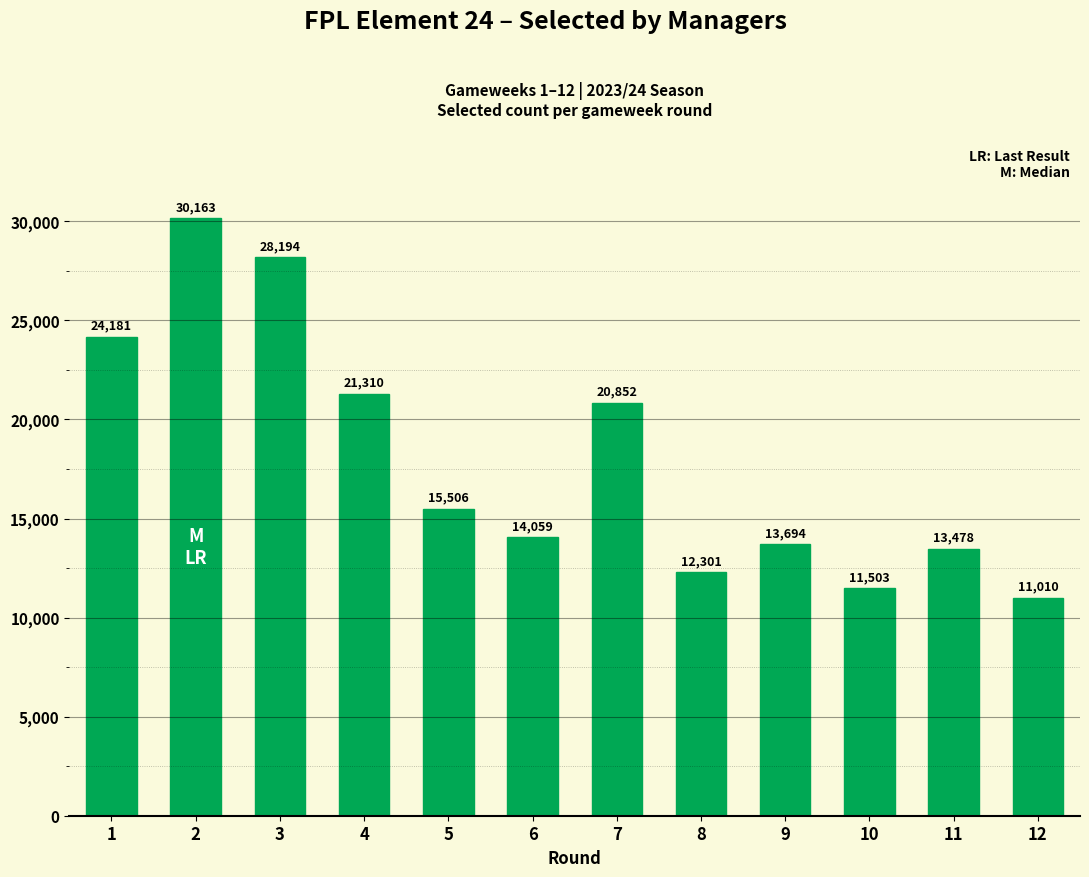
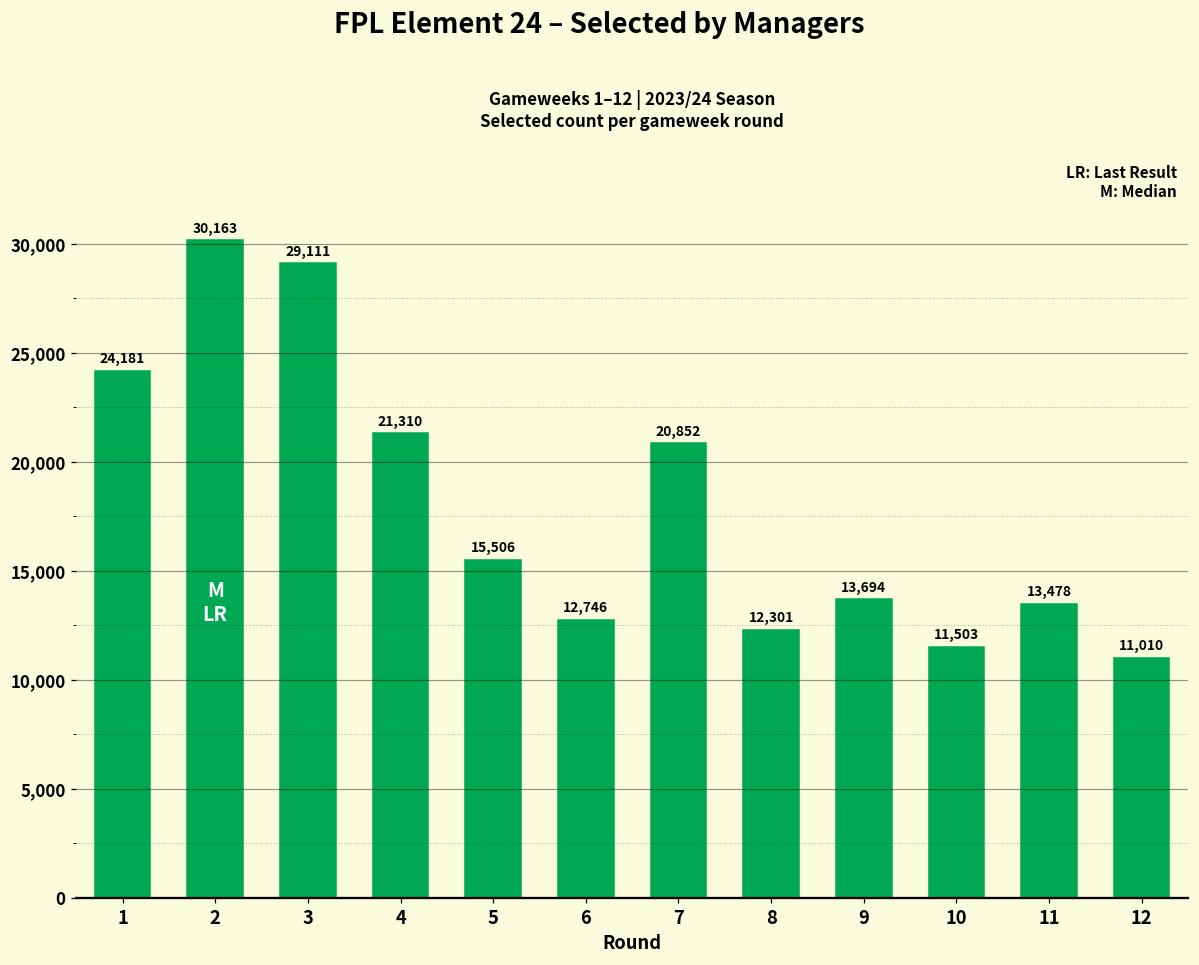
3: 28,194 -> 29,111
6: 14,059 -> 12,746
